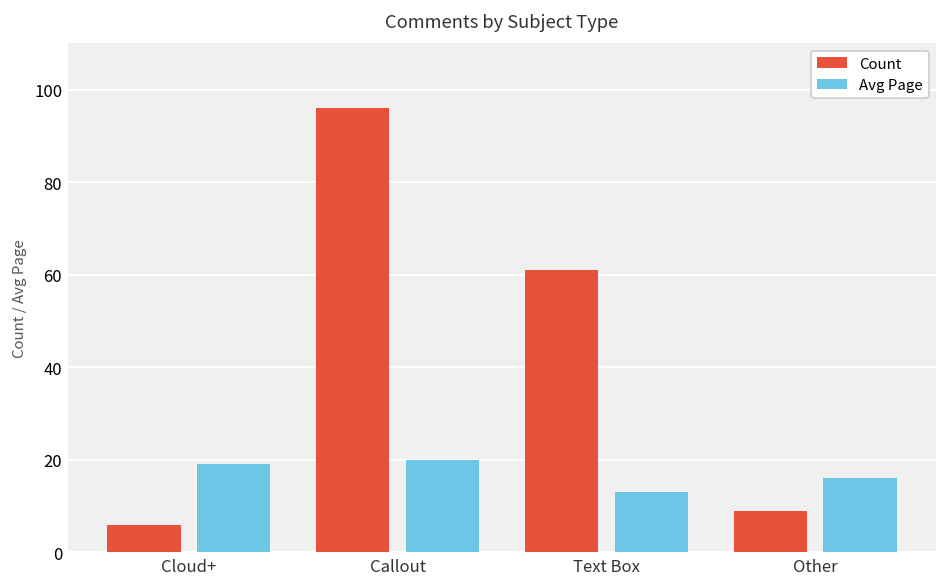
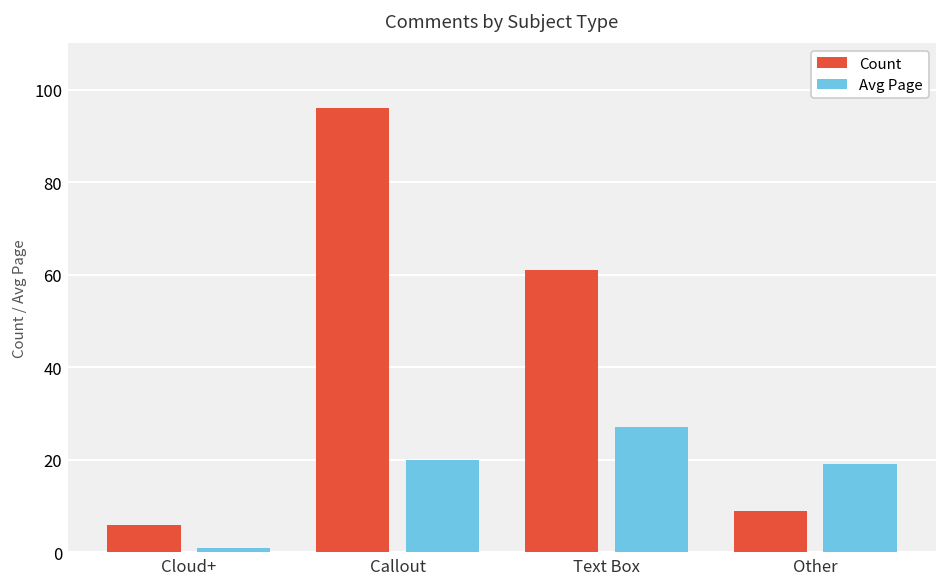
Avg Page, Cloud+: 19 -> 1
Avg Page, Text Box: 13 -> 27
Avg Page, Other: 16 -> 19
